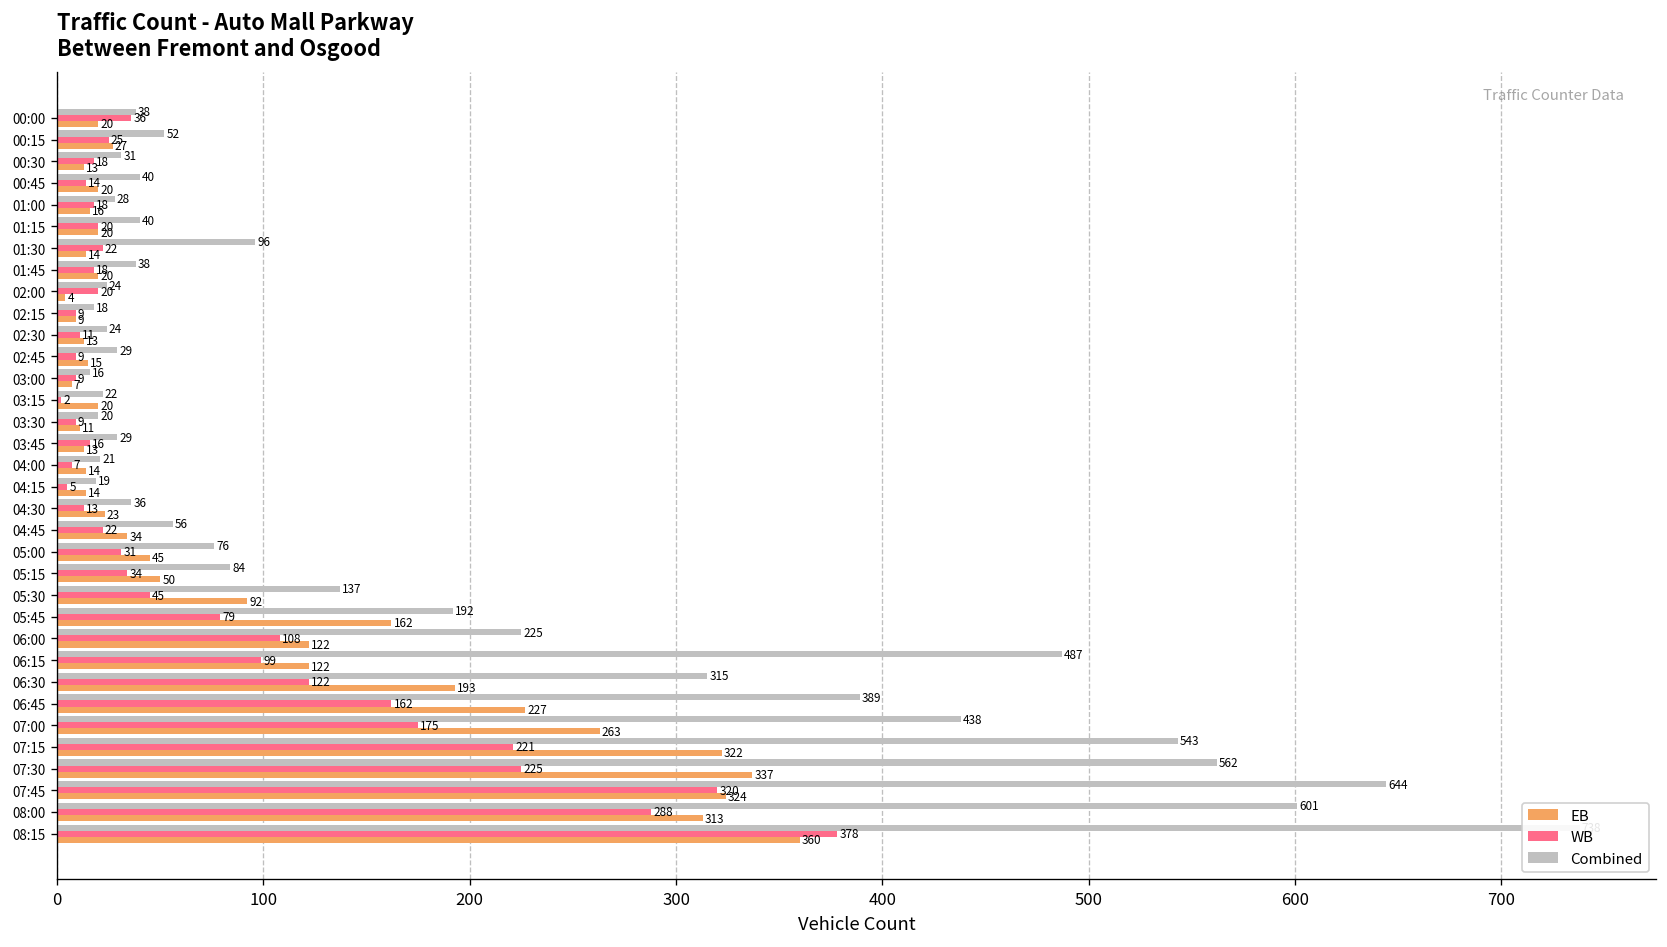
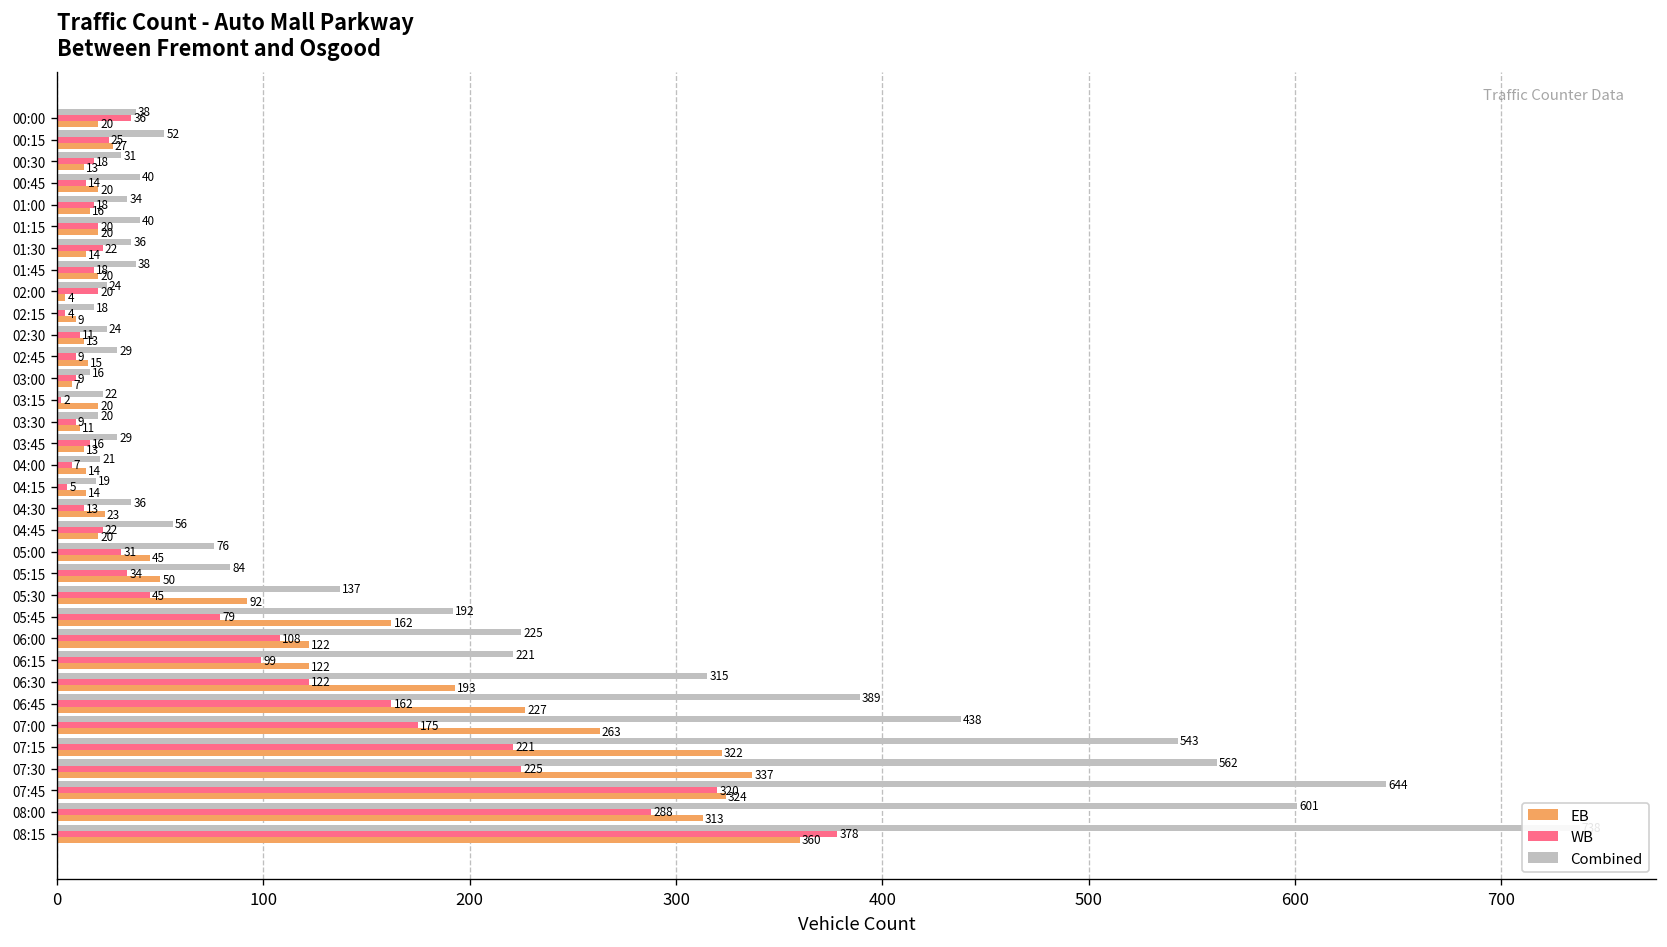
Combined, 01:00: 28 -> 34
Combined, 01:30: 96 -> 36
WB, 02:15: 9 -> 4
EB, 04:45: 34 -> 20
Combined, 06:15: 487 -> 221
